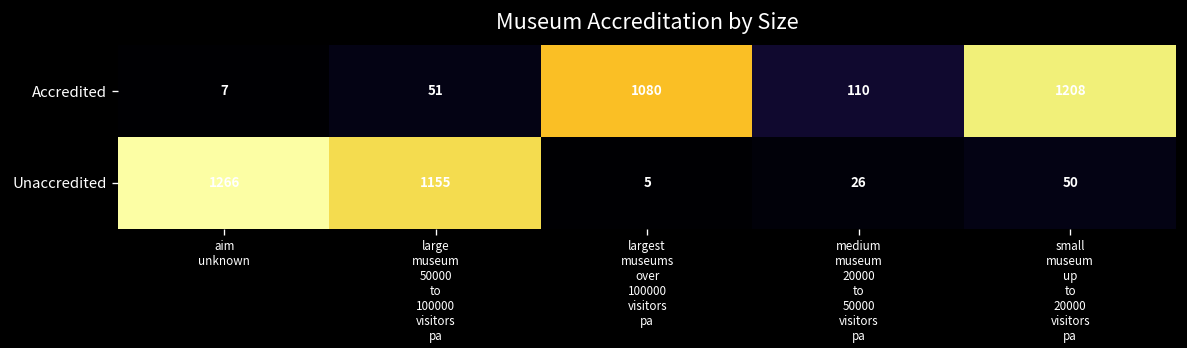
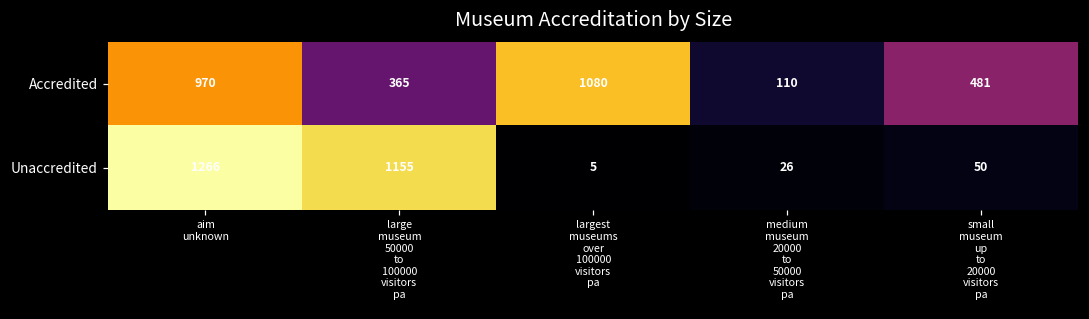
Accredited, aim unknown: 7 -> 970
Accredited, large museum 50000 to 100000 visitors pa: 51 -> 365
Accredited, small museum up to 20000 visitors pa: 1208 -> 481
